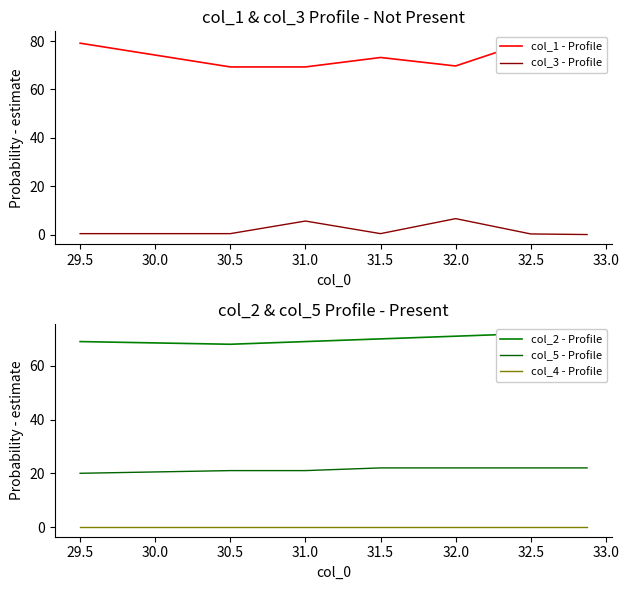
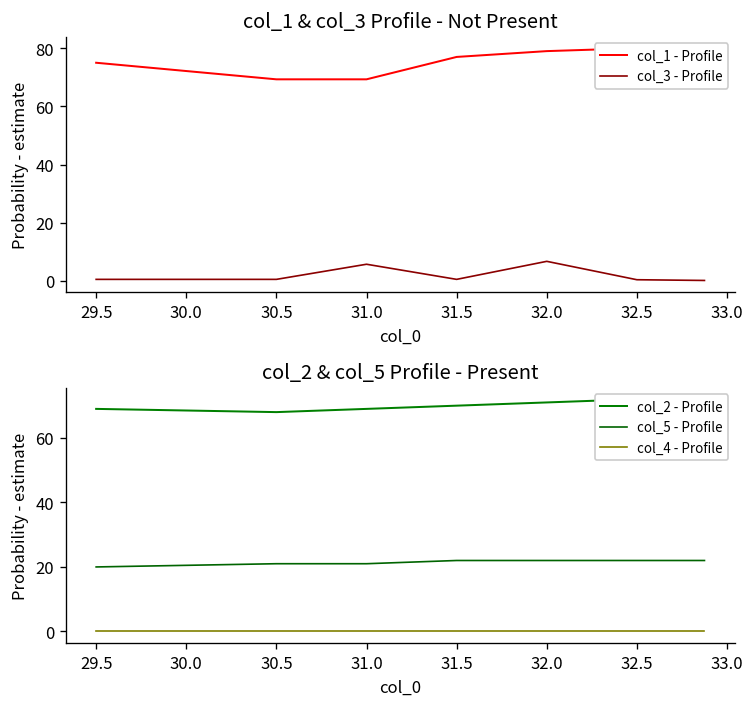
col_1 & col_3 Profile - Not Present, col_1 - Profile, 29.5: 79 -> 75
col_1 & col_3 Profile - Not Present, col_1 - Profile, 31.5: 73 -> 77
col_1 & col_3 Profile - Not Present, col_1 - Profile, 32.0: 70 -> 79
